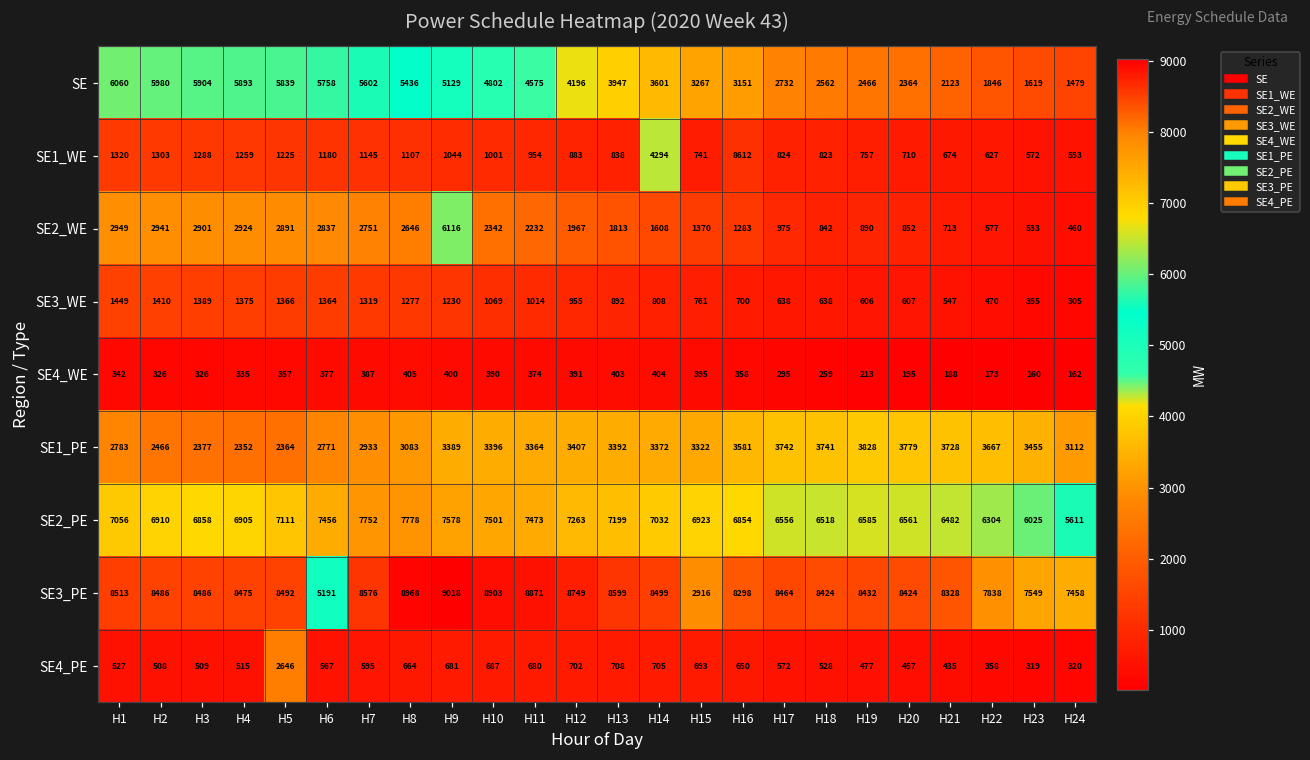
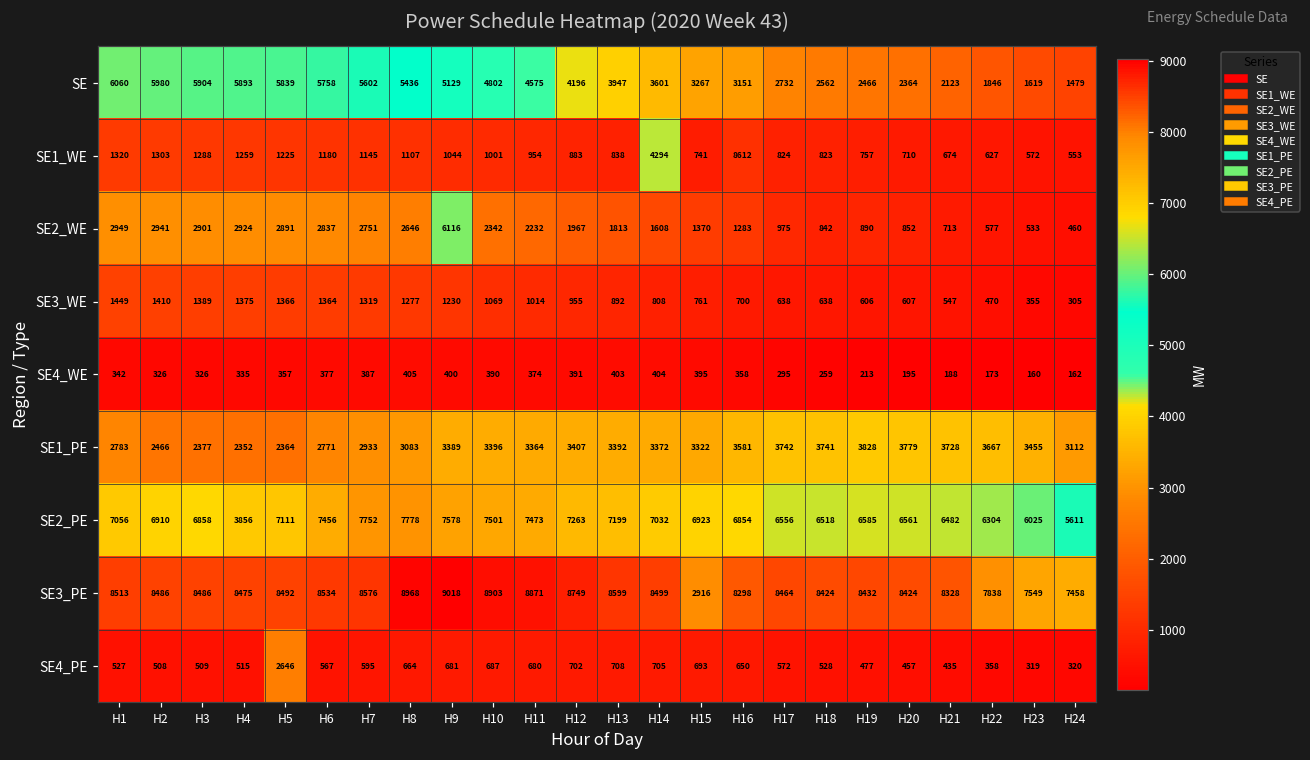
SE2_PE, H4: 6905 -> 3856
SE3_PE, H6: 5191 -> 8534
